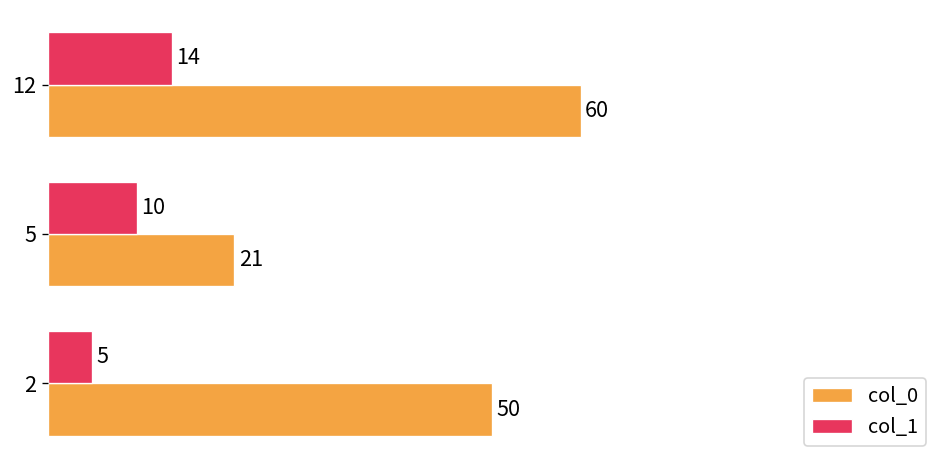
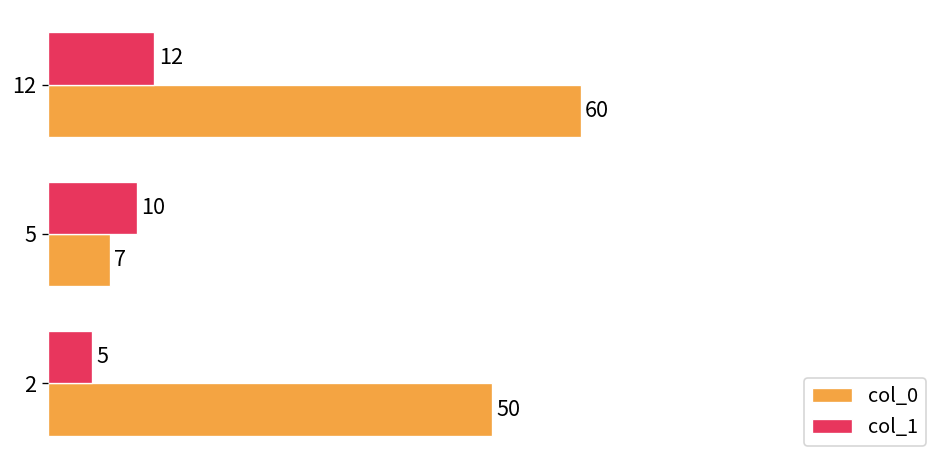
col_1, 12: 14 -> 12
col_0, 5: 21 -> 7
